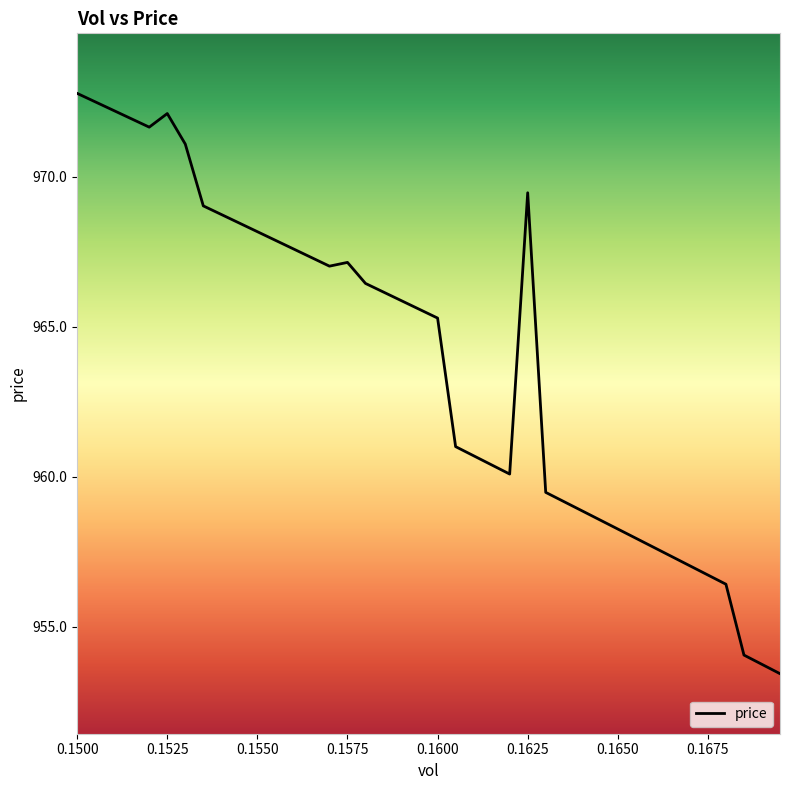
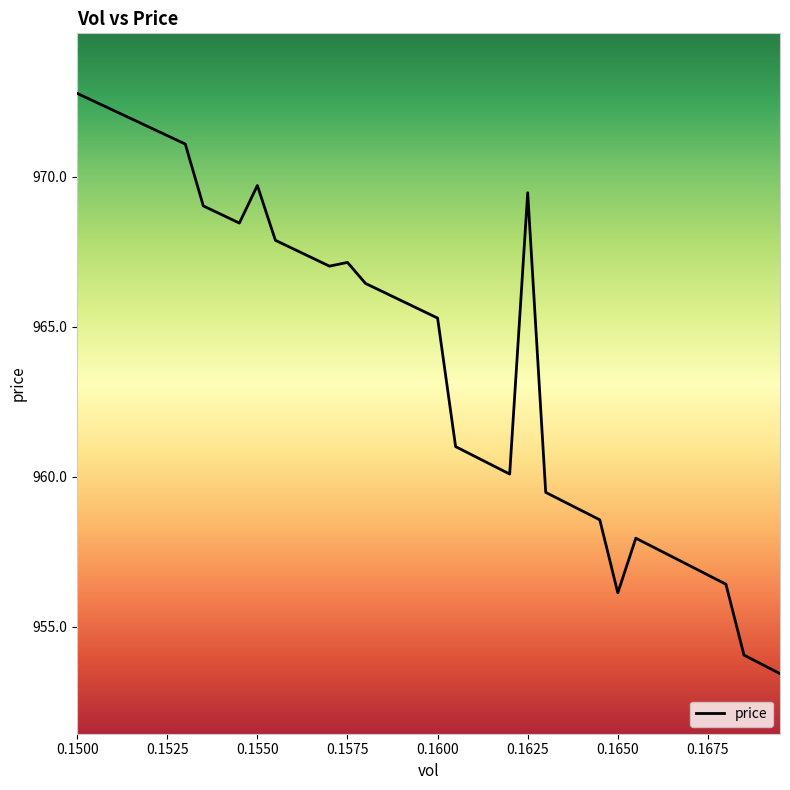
0.1525: 972.1 -> 971.4
0.1550: 968.2 -> 969.7
0.1650: 958.3 -> 956.1
